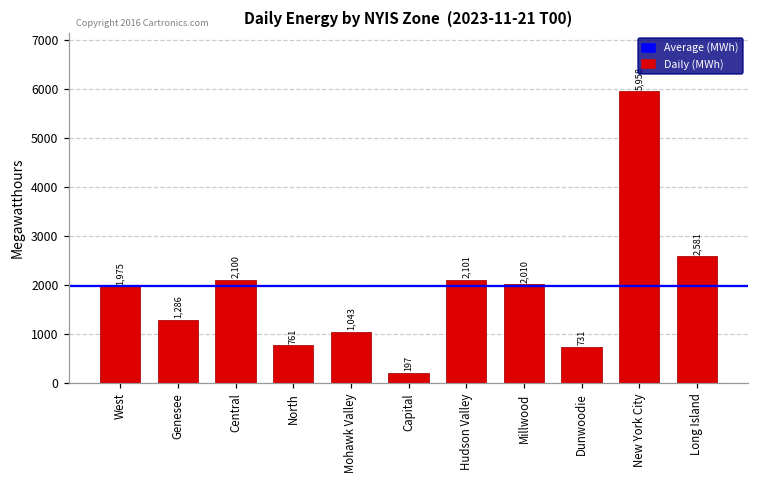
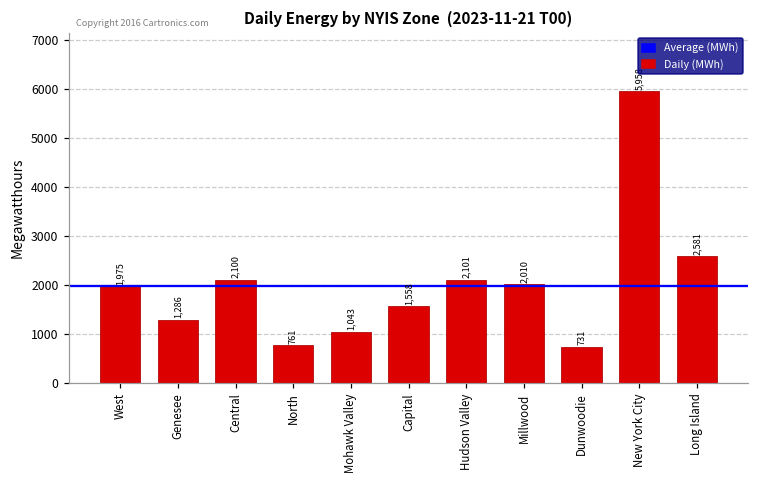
Capital: 197 -> 1,558
